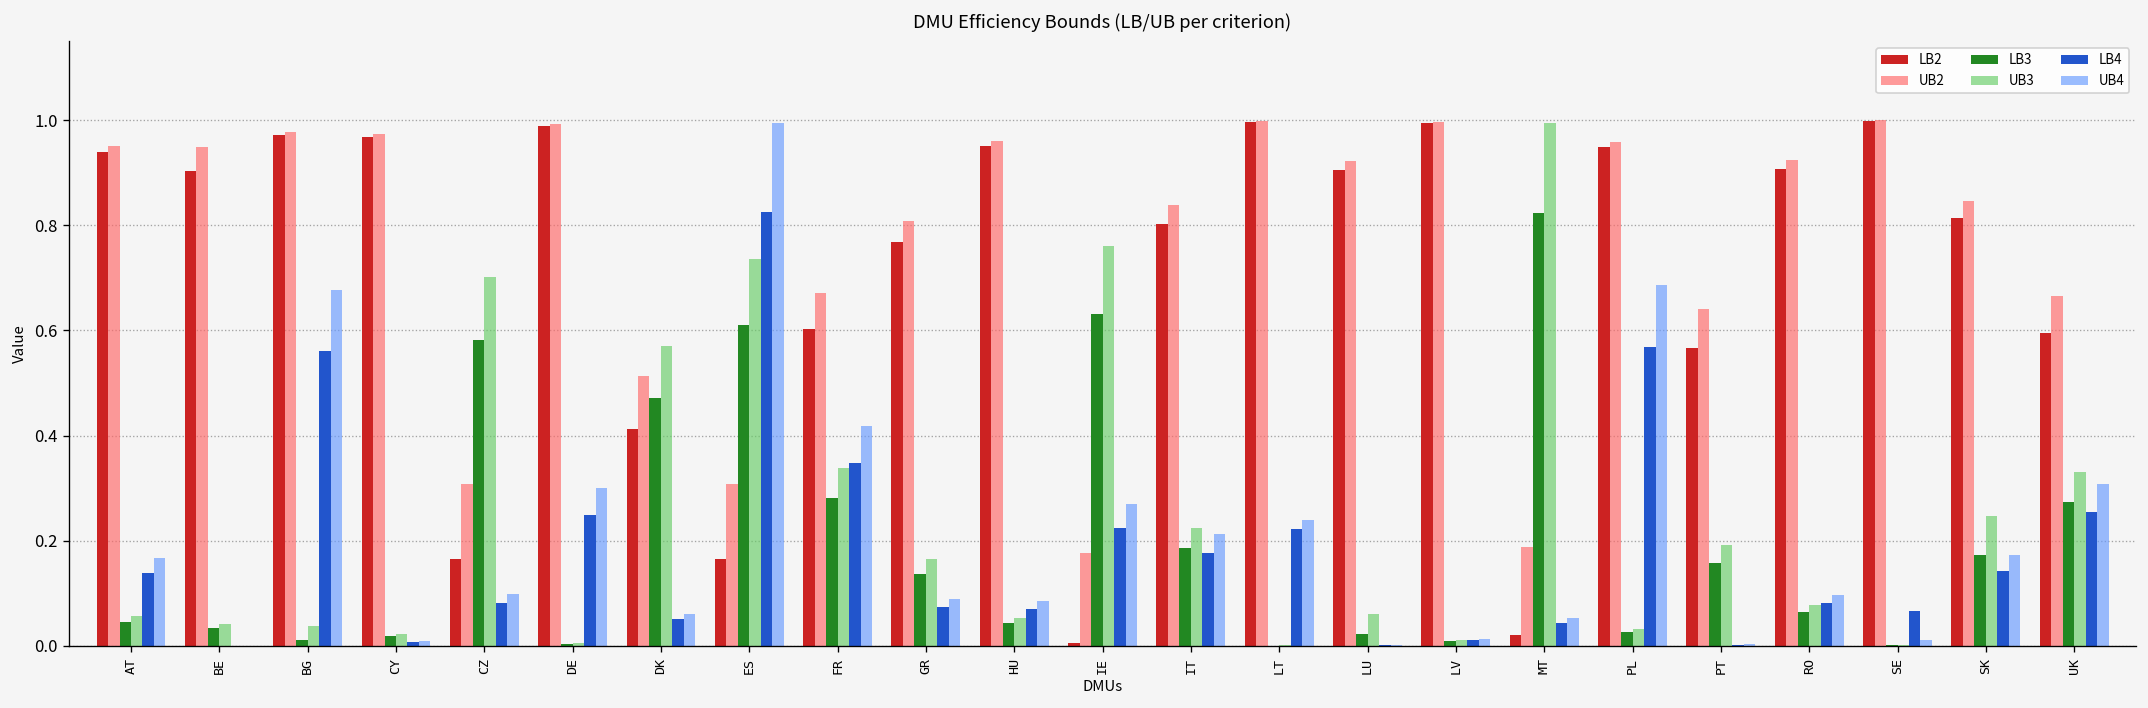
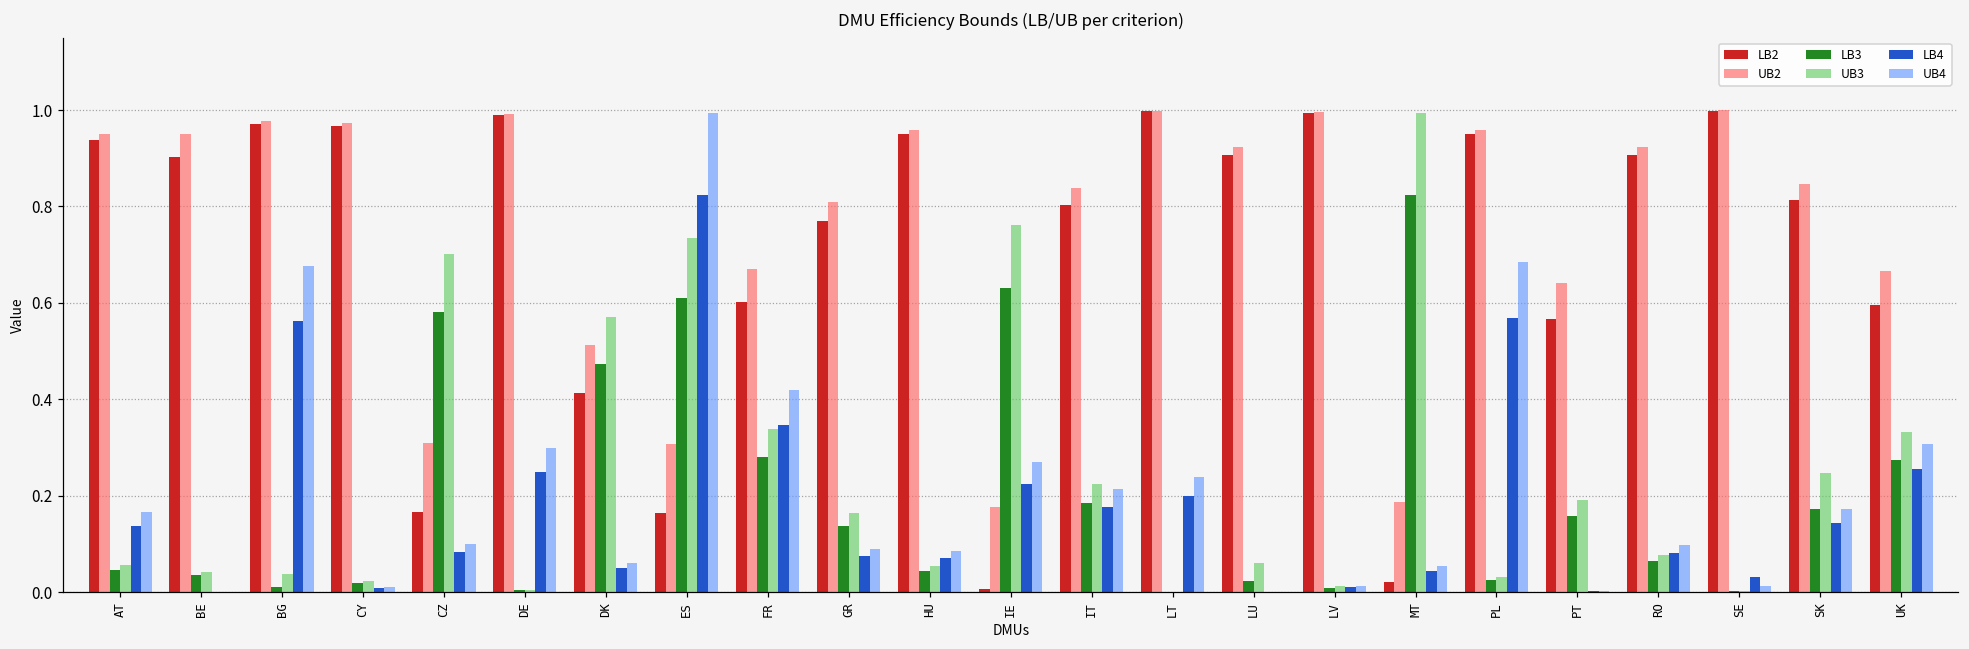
LB4, LT: 0.22 -> 0.20
LB4, SE: 0.07 -> 0.03
